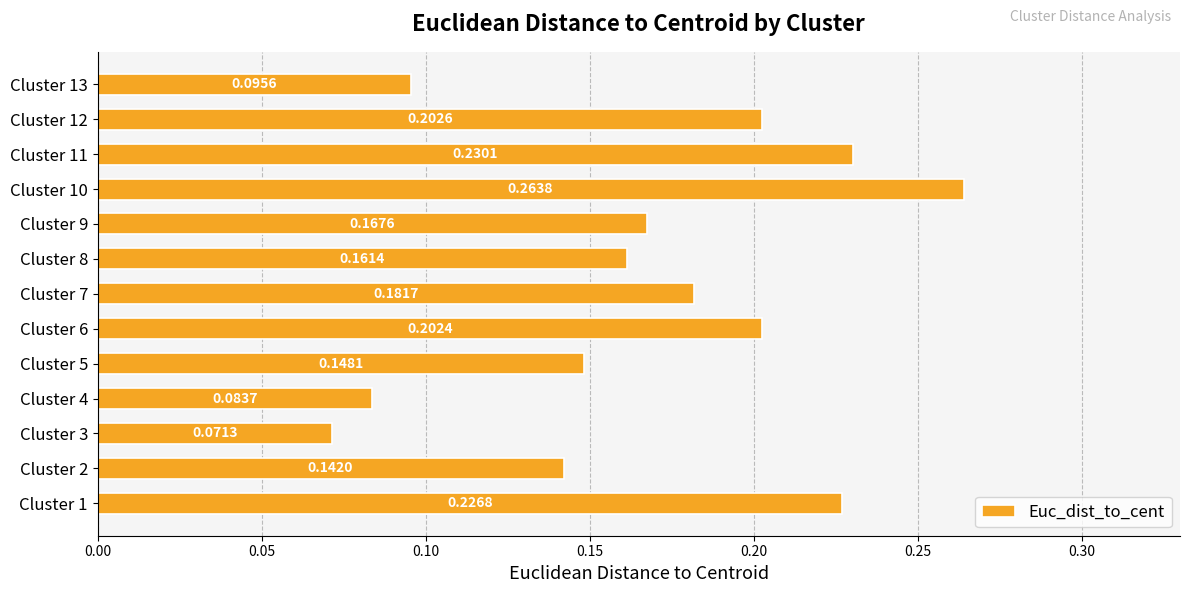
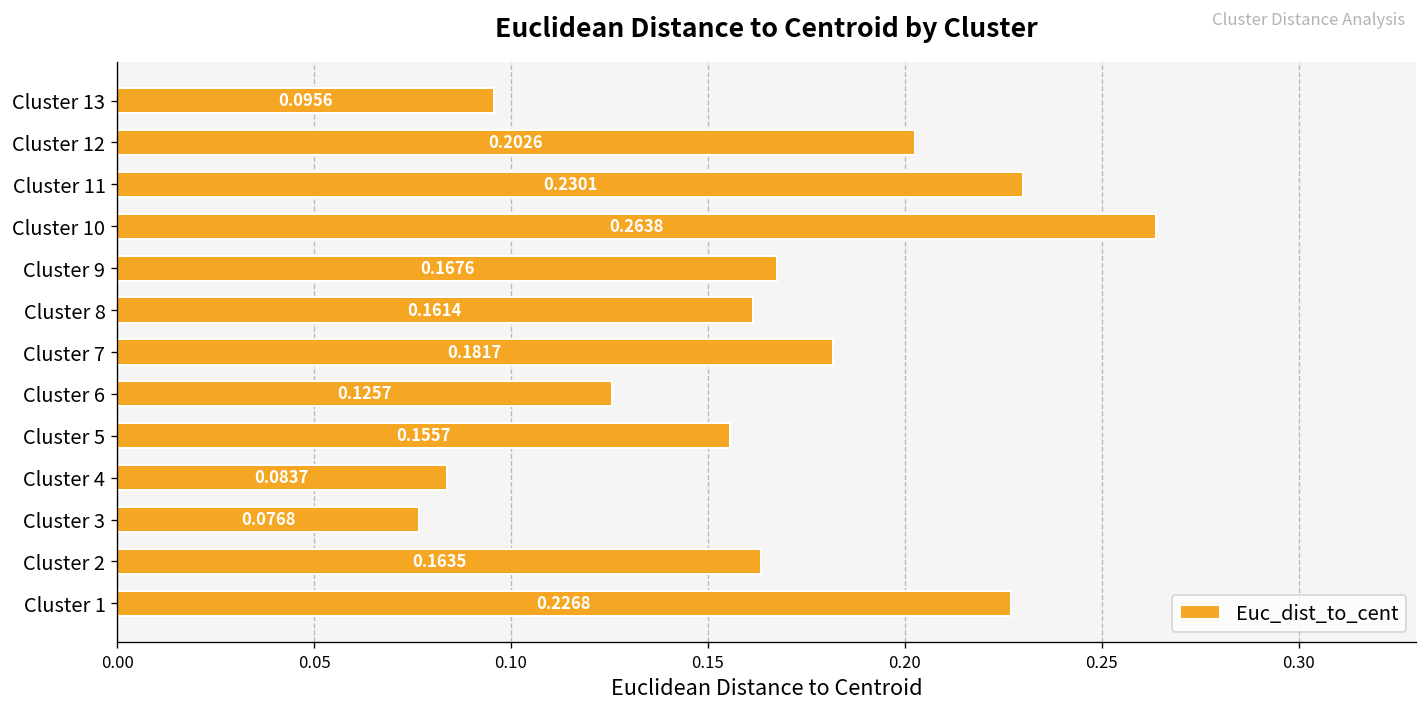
Cluster 6: 0.2024 -> 0.1257
Cluster 5: 0.1481 -> 0.1557
Cluster 3: 0.0713 -> 0.0768
Cluster 2: 0.1420 -> 0.1635
